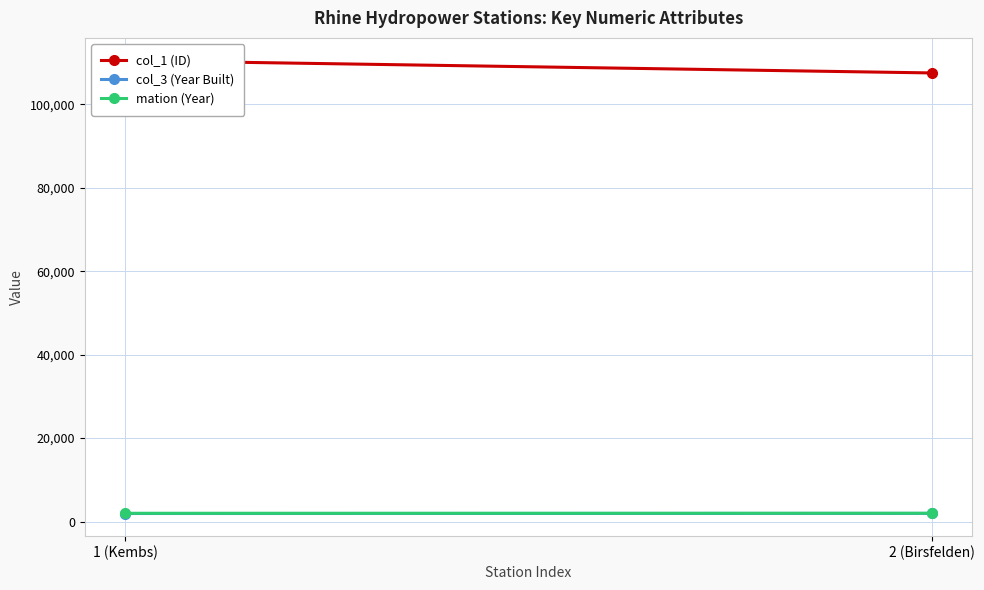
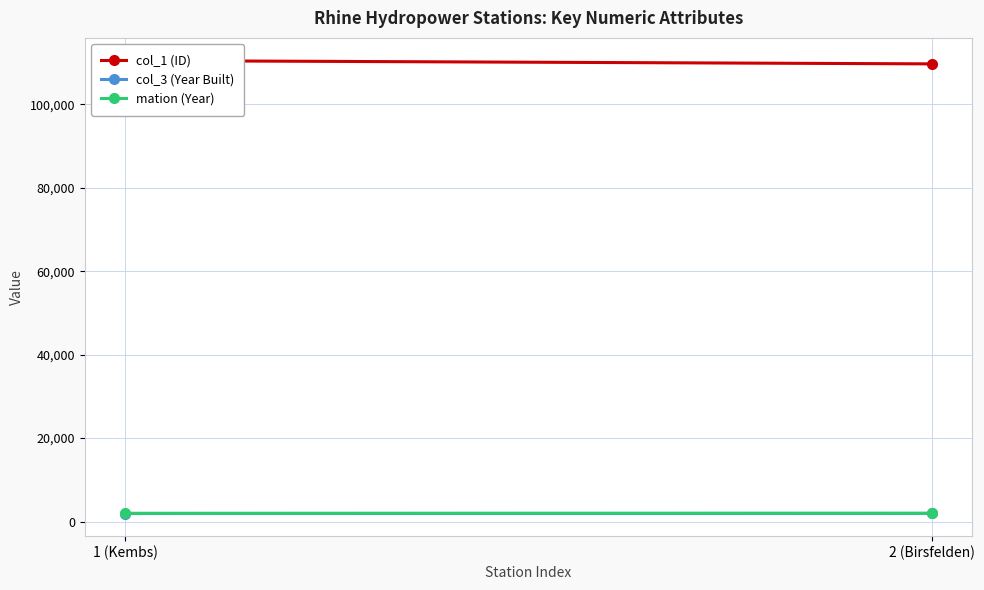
col_1 (ID), 2 (Birsfelden): 108,000 -> 110,000
